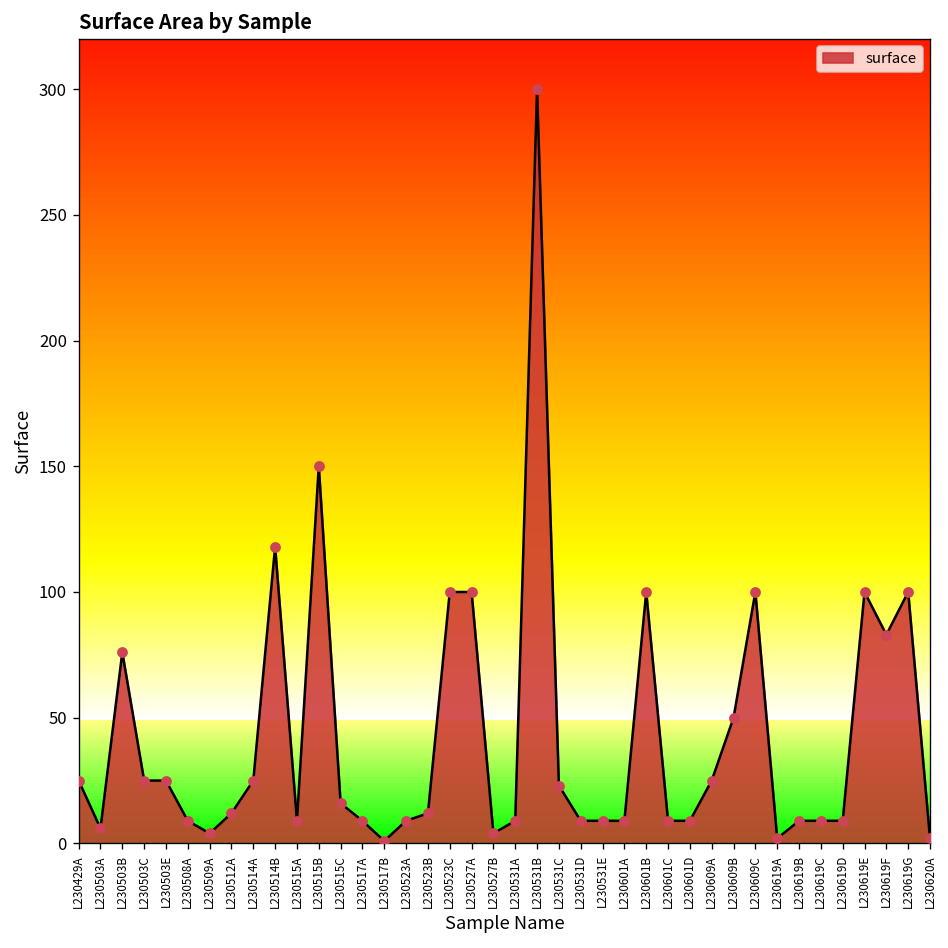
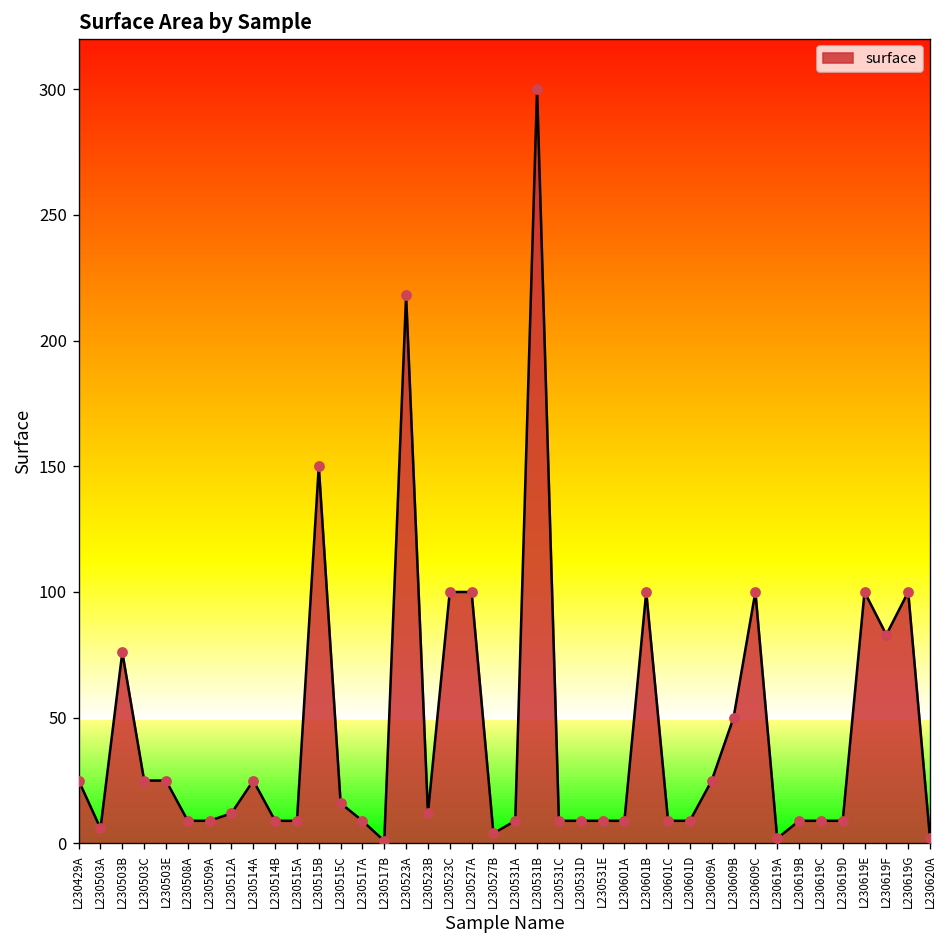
L230509A: 4 -> 9
L230514B: 118 -> 9
L230523A: 9 -> 218
L230531C: 23 -> 9
